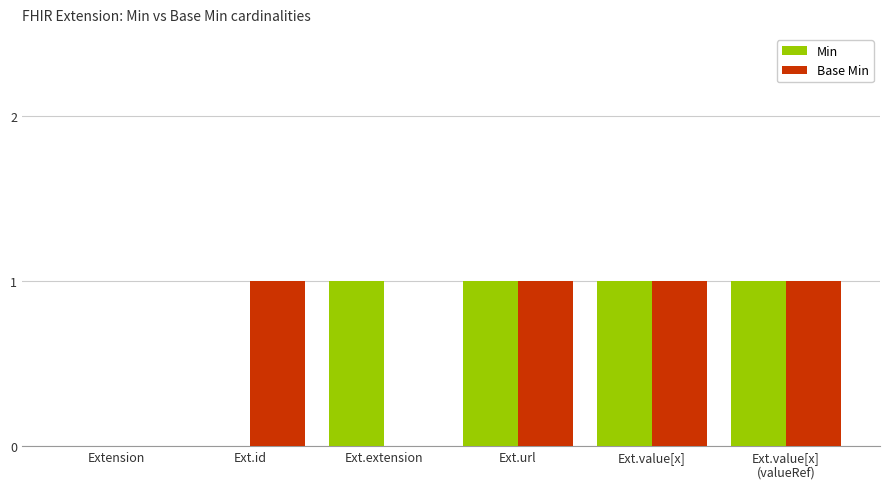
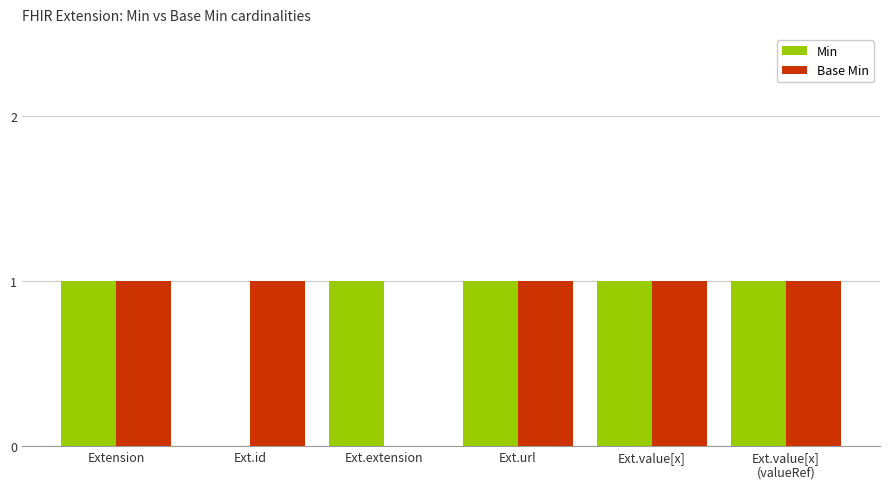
Min, Extension: 0 -> 1
Base Min, Extension: 0 -> 1
